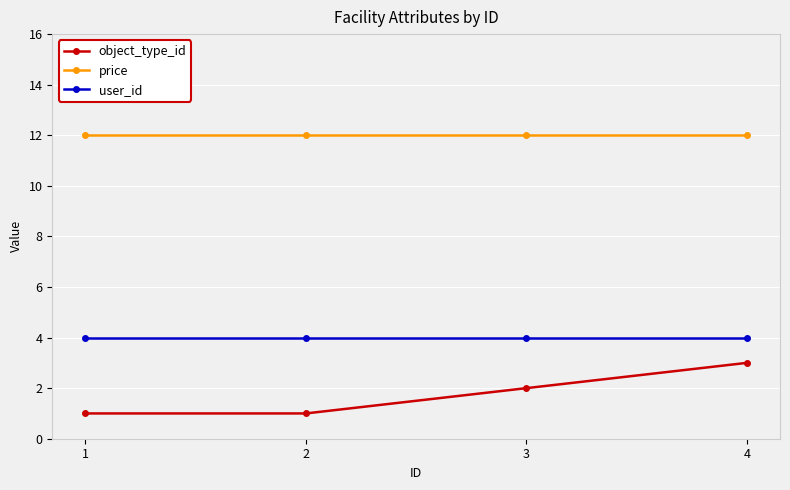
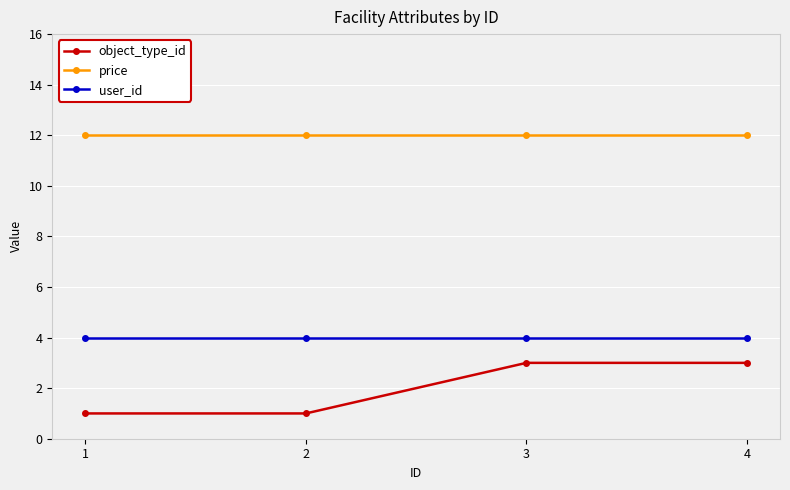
object_type_id, 3: 2 -> 3
